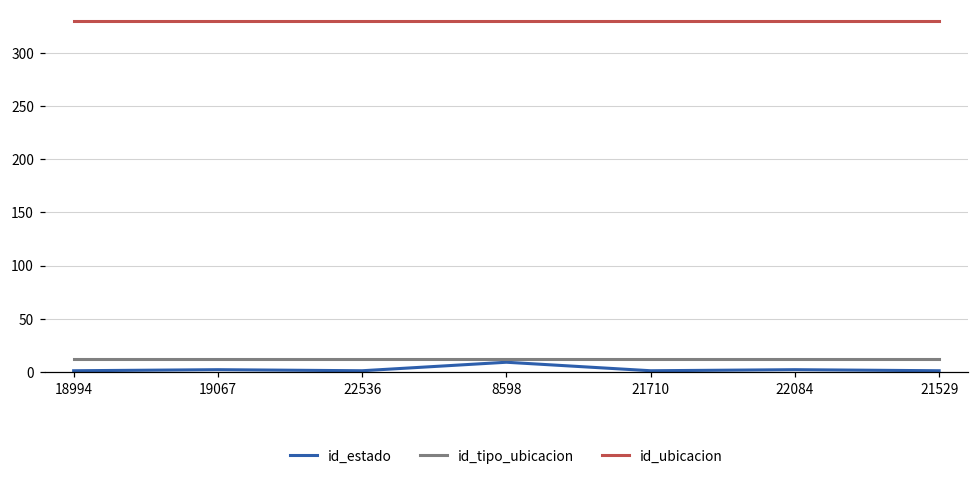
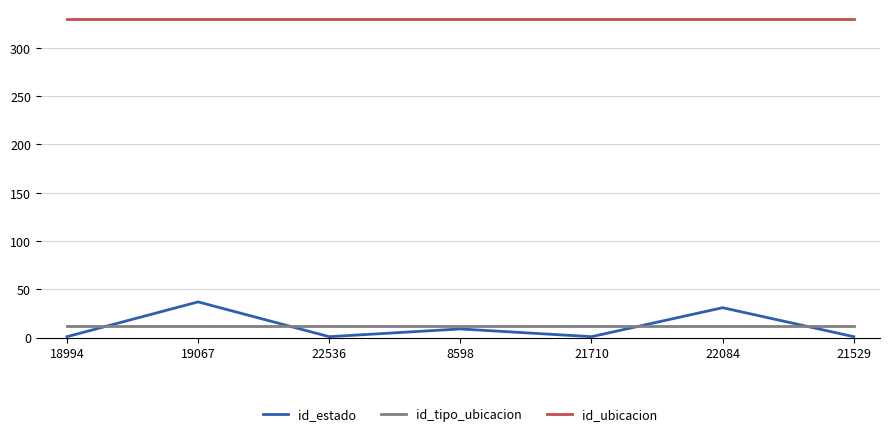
id_estado, 19067: 0 -> 40
id_estado, 22084: 0 -> 30
